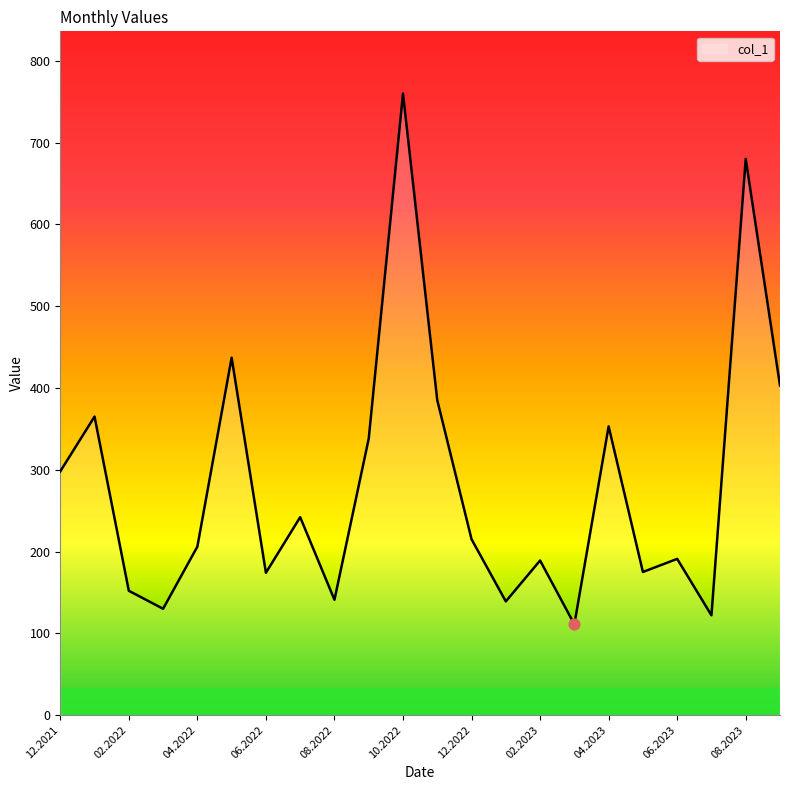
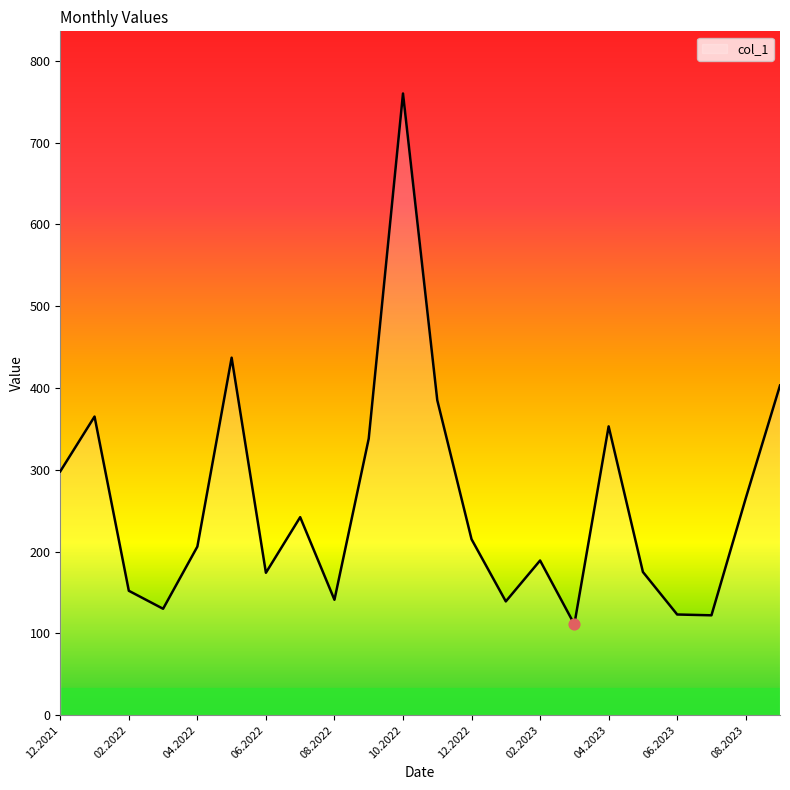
col_1, 06.2023: 190 -> 120
col_1, 08.2023: 680 -> 270
